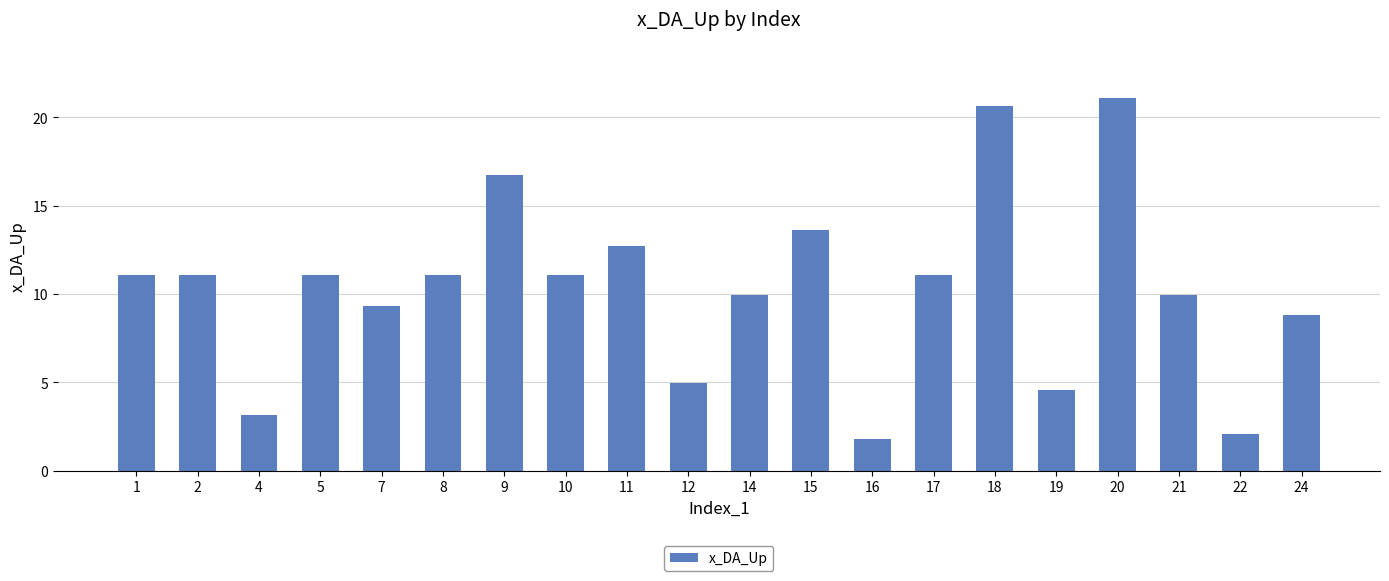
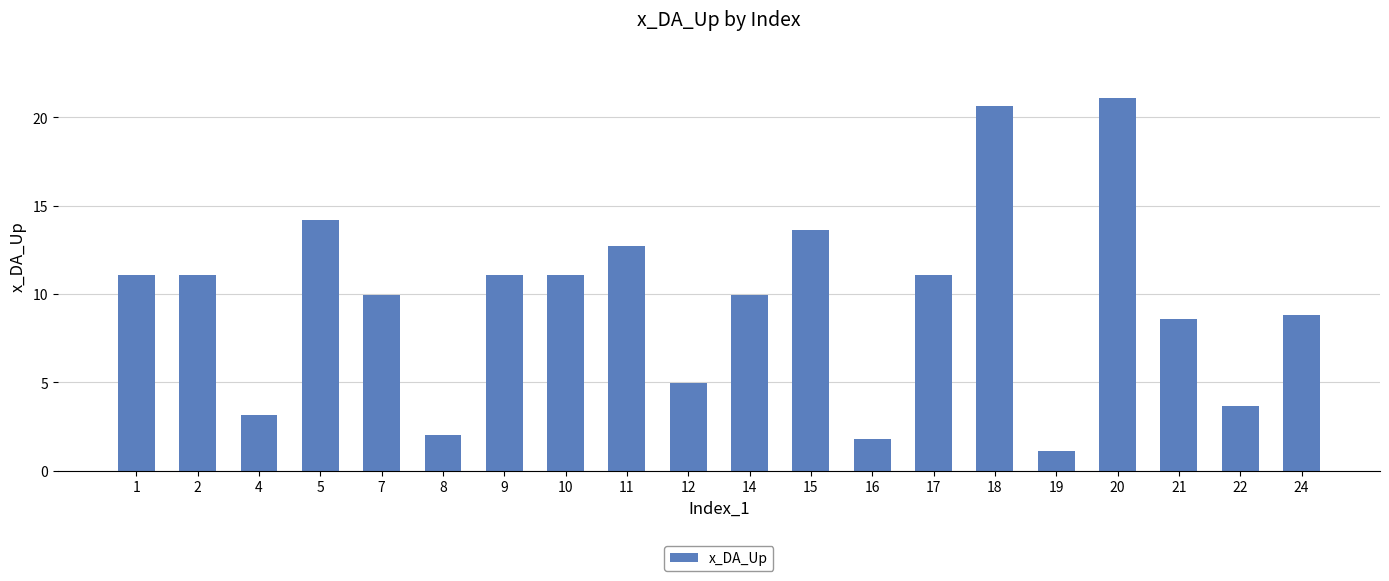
5: 11.1 -> 14.2
7: 9.3 -> 9.9
8: 11.1 -> 2.0
9: 16.7 -> 11.1
19: 4.6 -> 1.1
21: 9.9 -> 8.6
22: 2.1 -> 3.7
